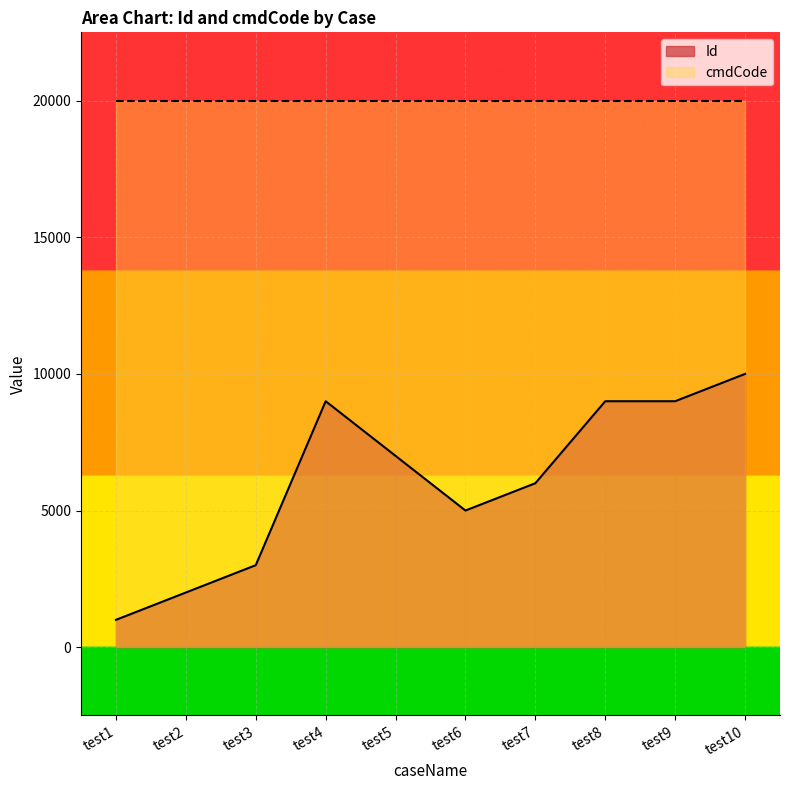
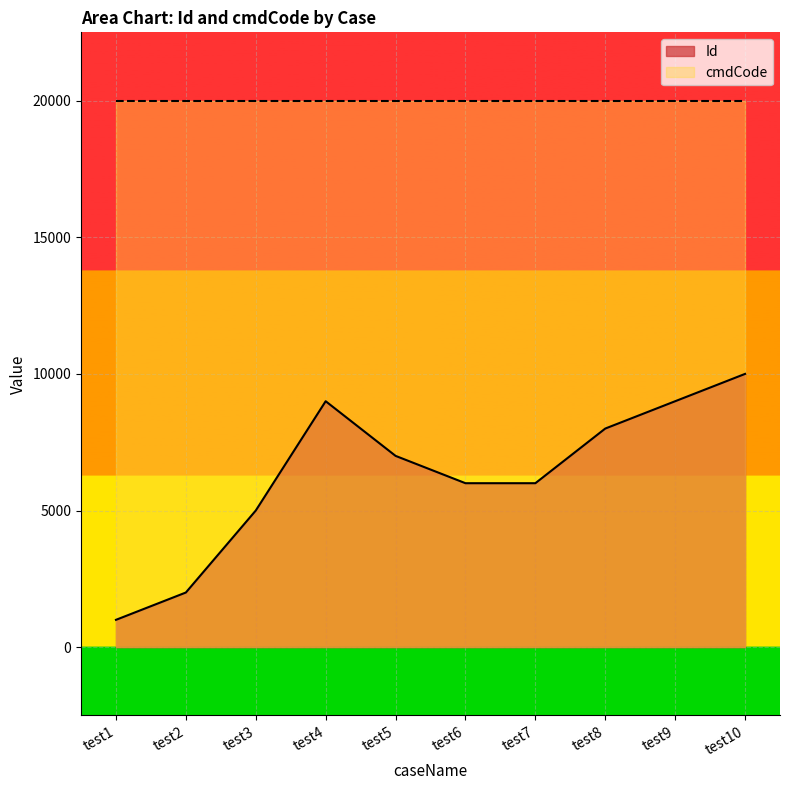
Id, test3: 3000 -> 5000
Id, test6: 5000 -> 6000
Id, test8: 9000 -> 8000
